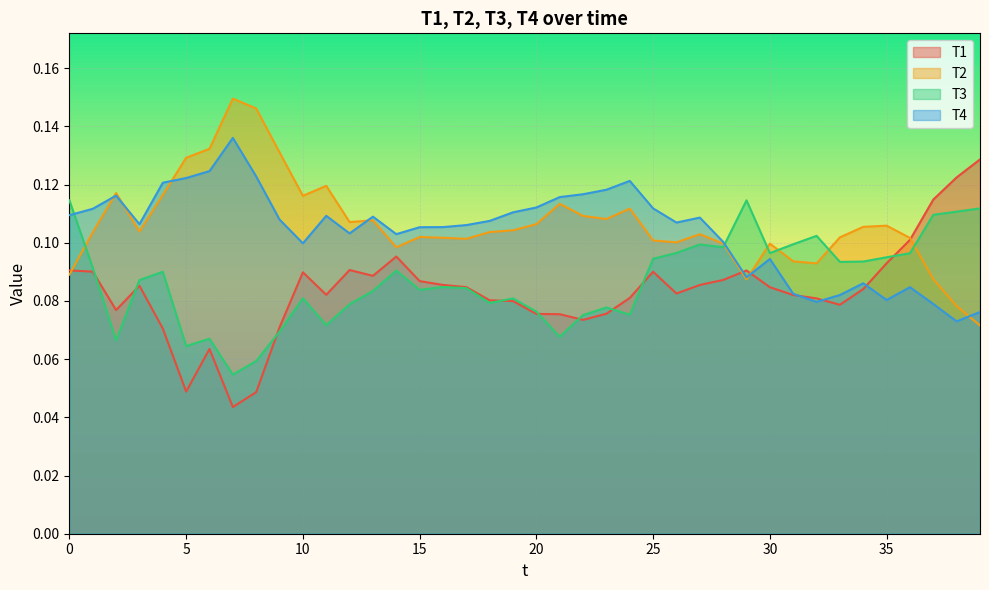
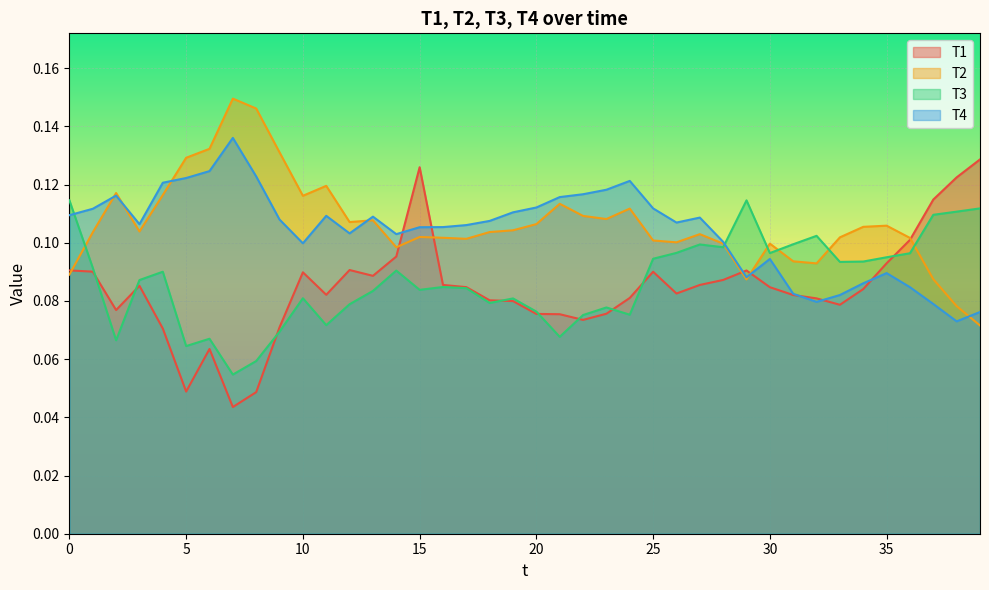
T1, 15: 0.087 -> 0.126
T4, 35: 0.080 -> 0.090
